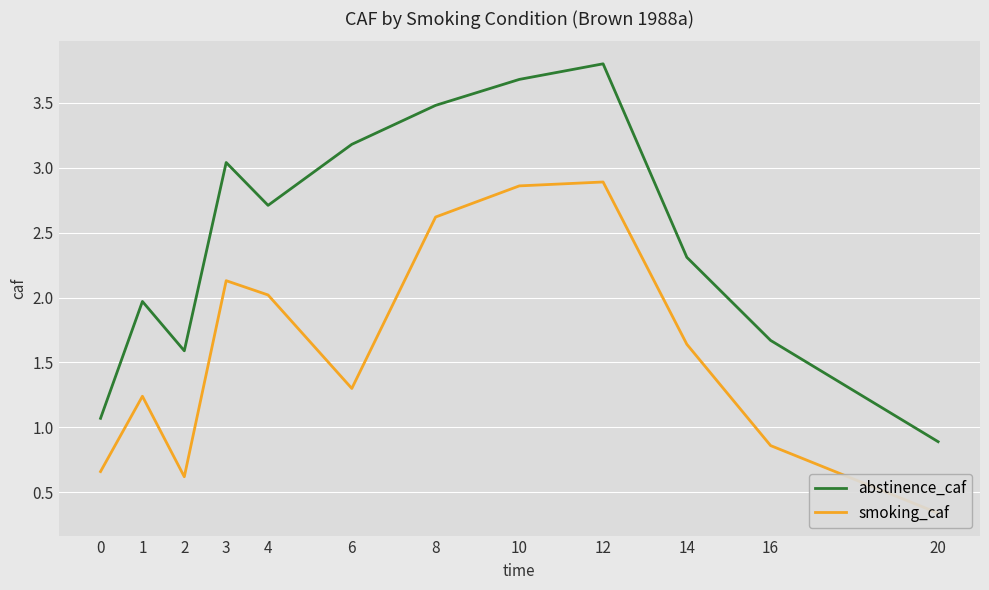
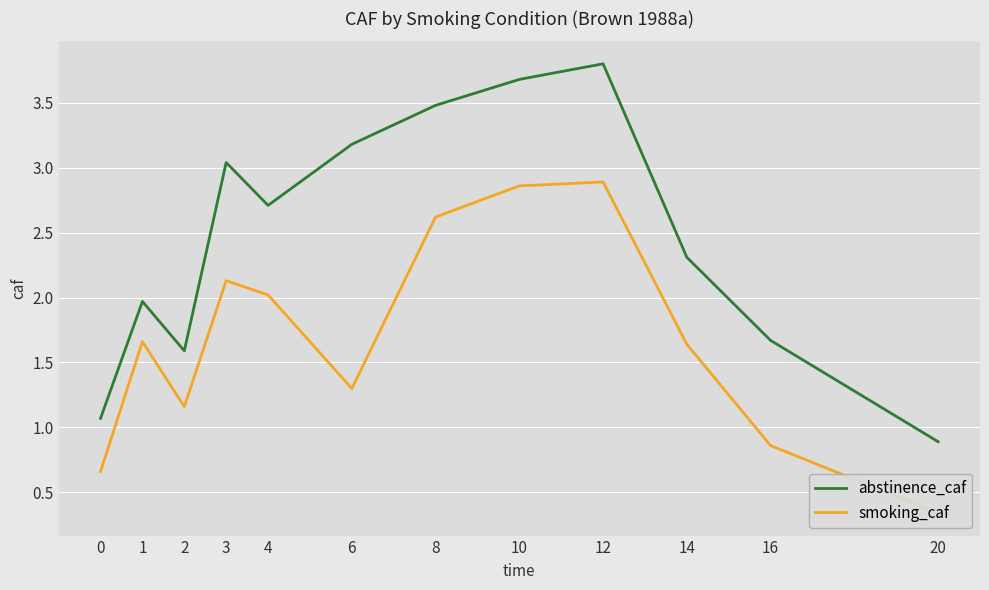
smoking_caf, 1: 1.24 -> 1.66
smoking_caf, 2: 0.62 -> 1.16
